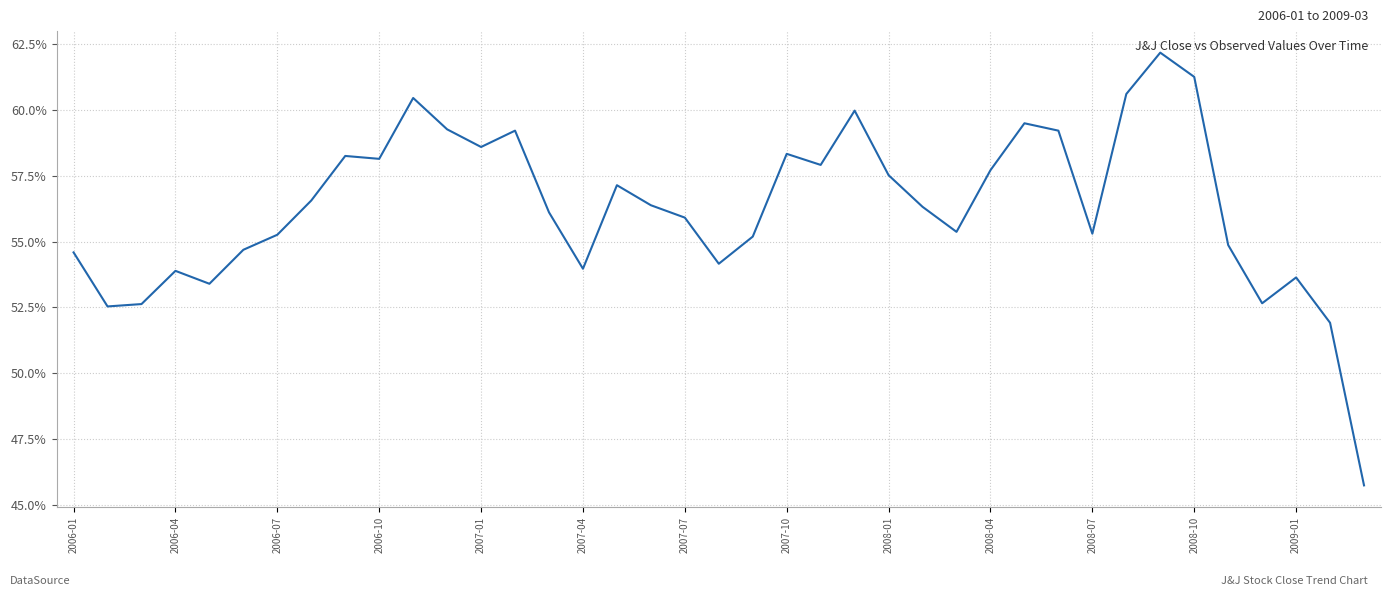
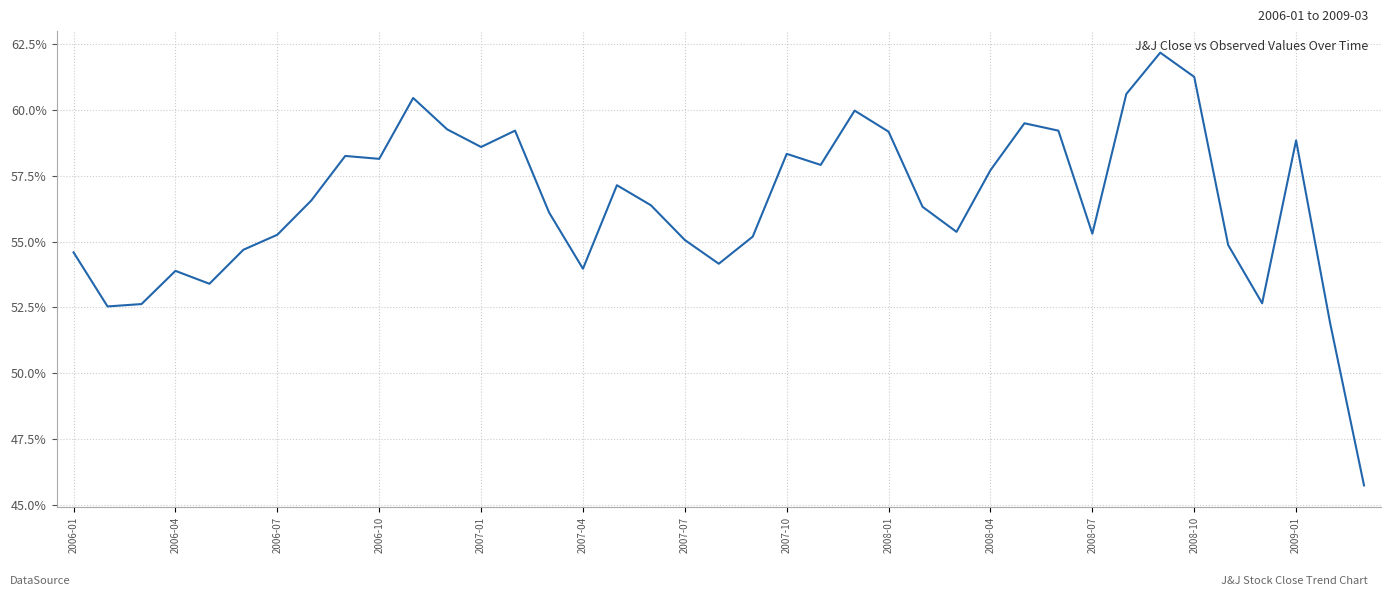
2007-07: 55.9% -> 55.1%
2008-01: 57.5% -> 59.2%
2009-01: 53.6% -> 58.8%
